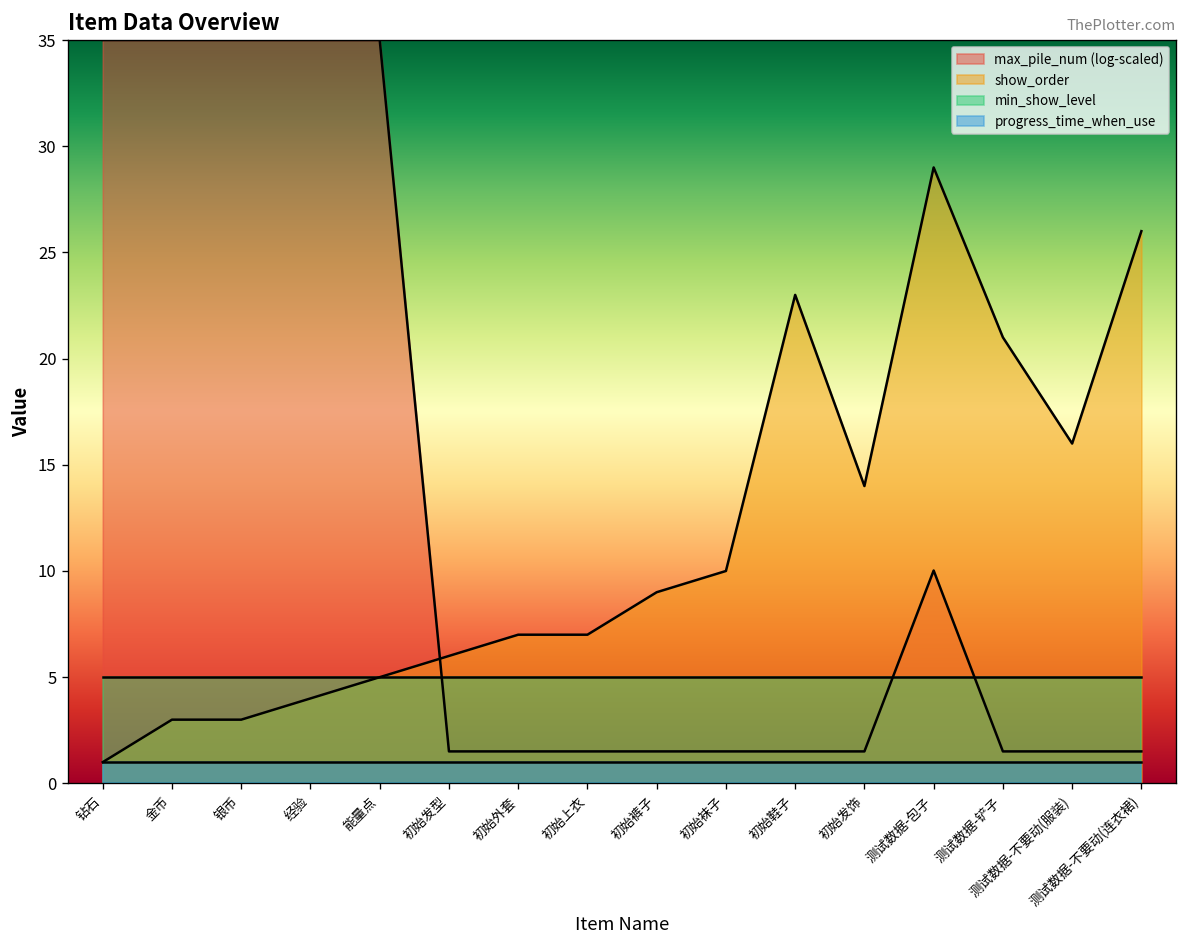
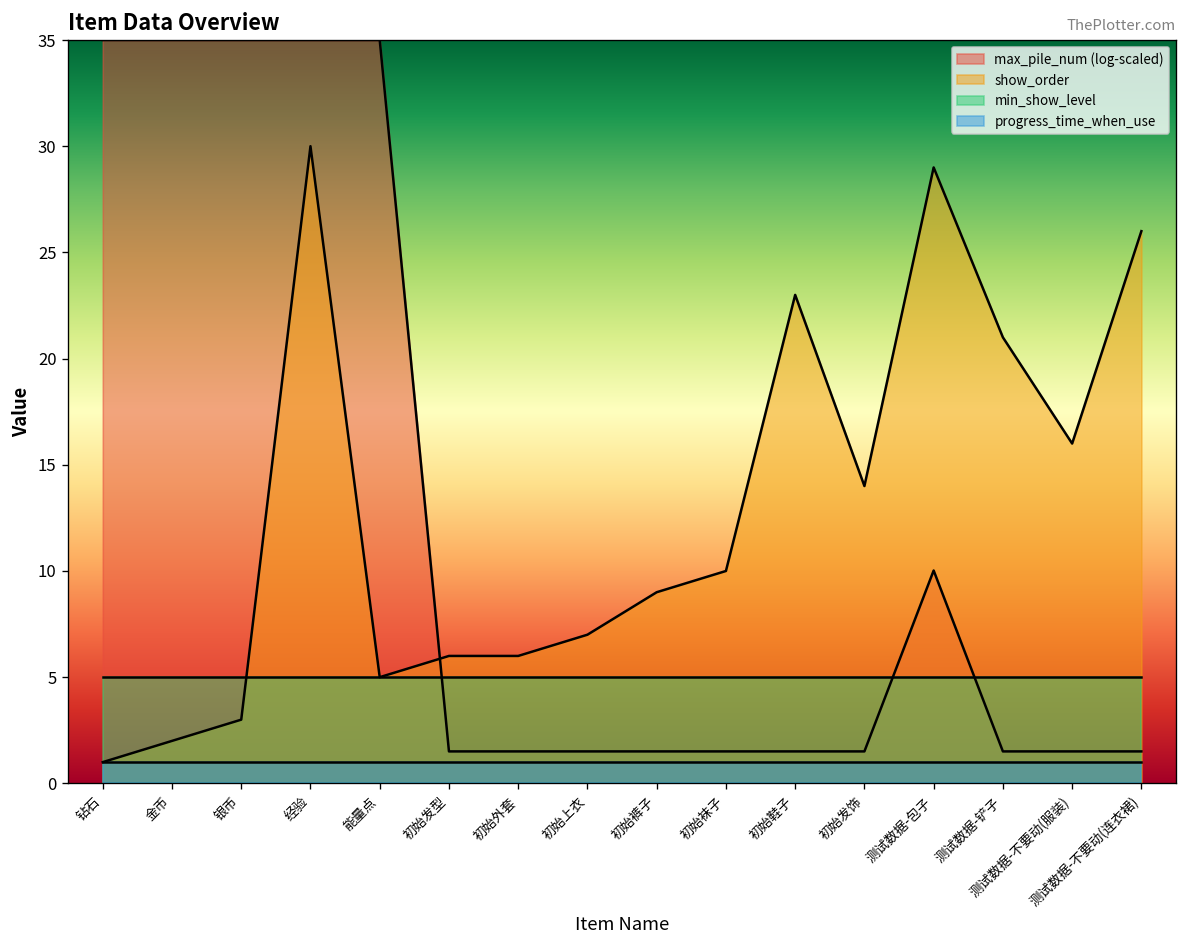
show_order, 金币: 3 -> 2
show_order, 经验: 4 -> 30
show_order, 初始外套: 7 -> 6
